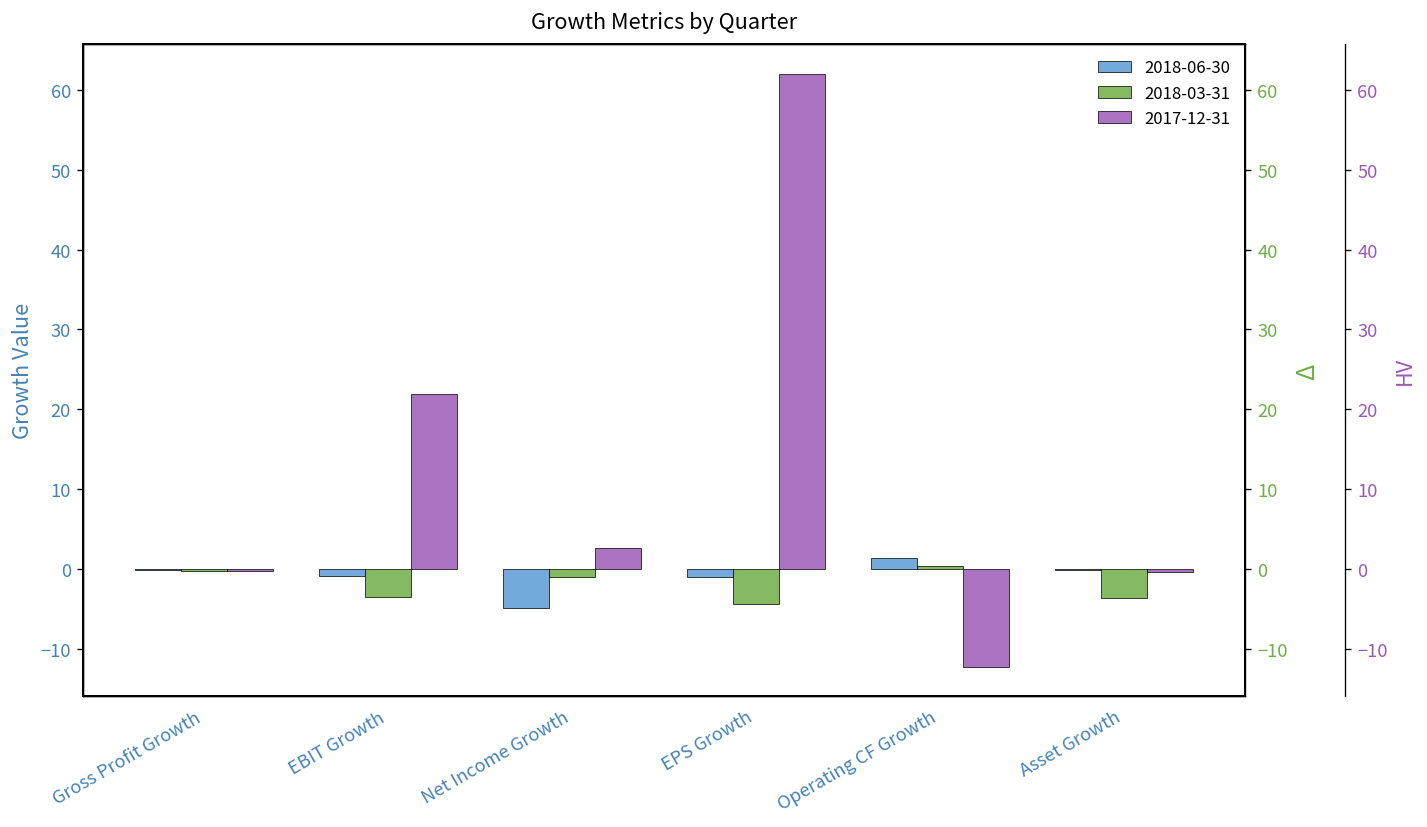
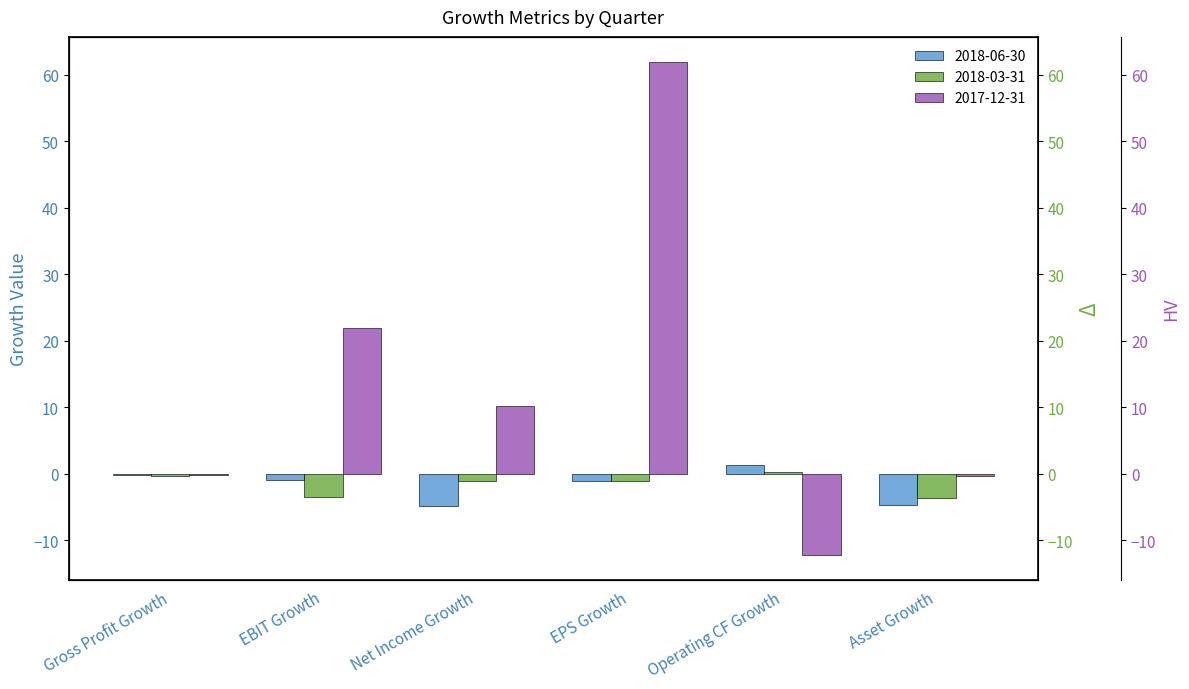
2017-12-31, Net Income Growth: 3 -> 10
2018-03-31, EPS Growth: -4 -> -1
2018-06-30, Asset Growth: 0 -> -5
